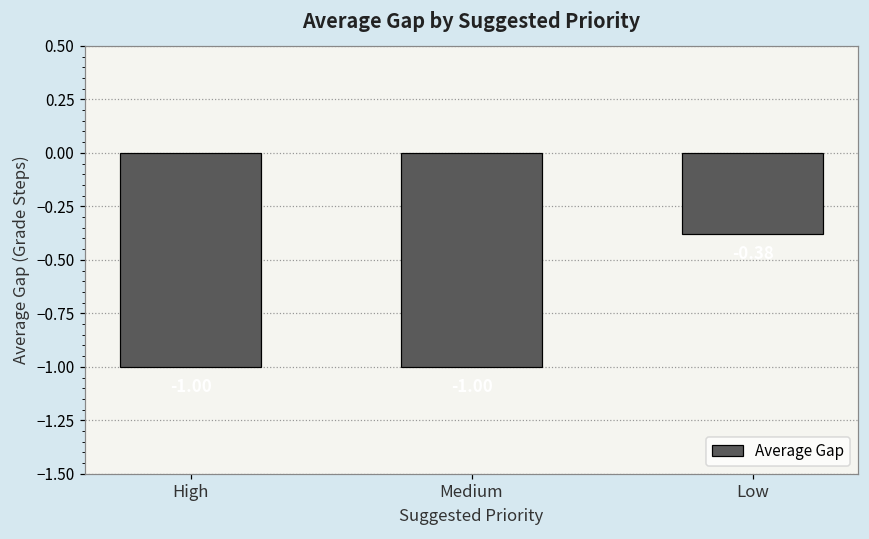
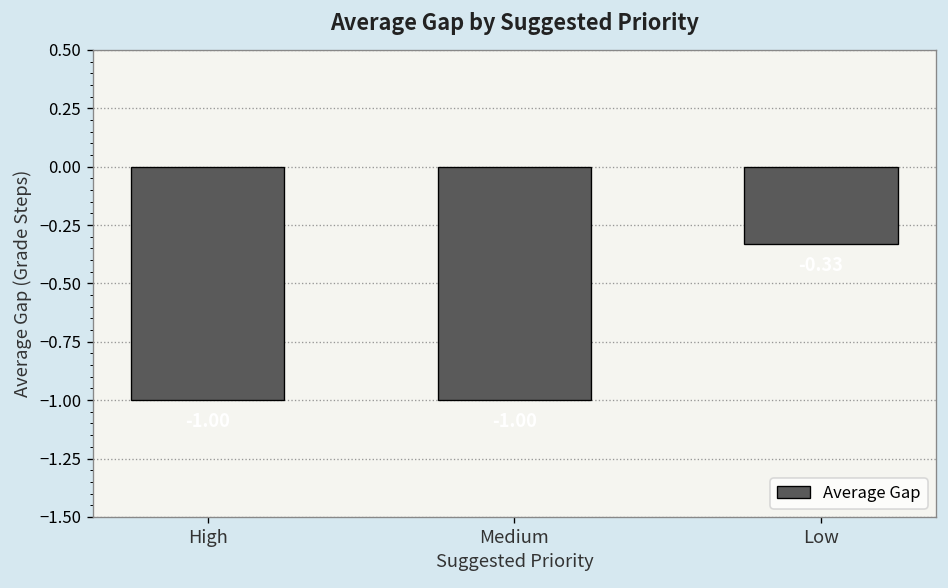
Low: -0.38 -> -0.33
